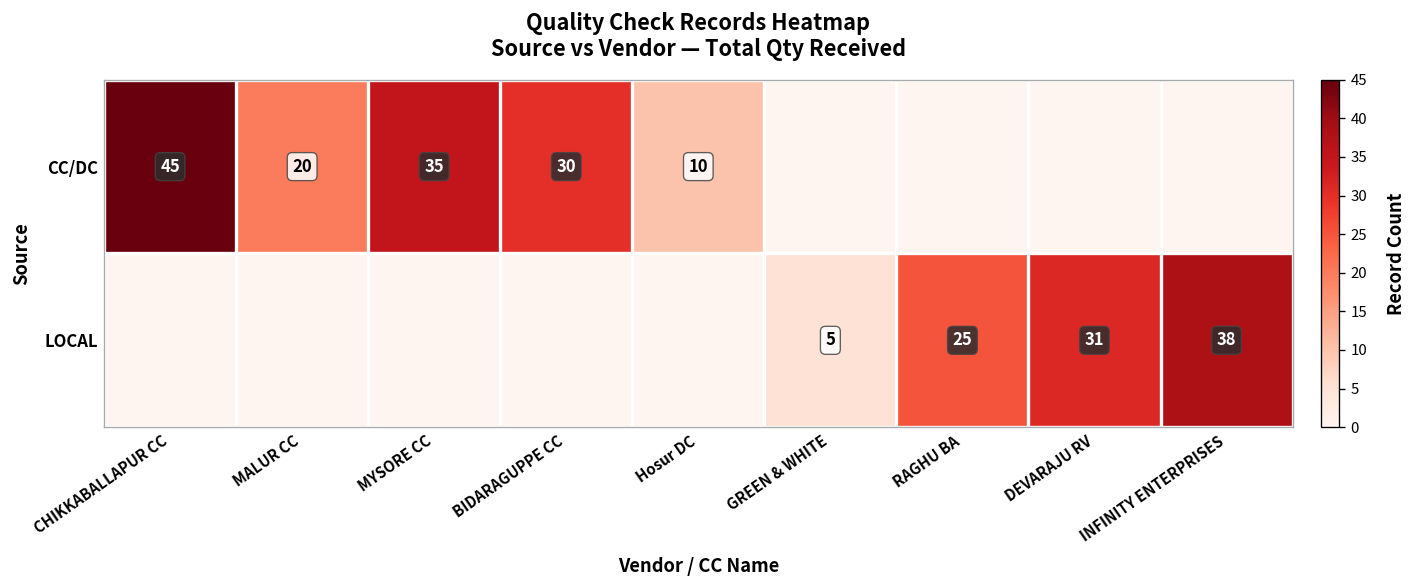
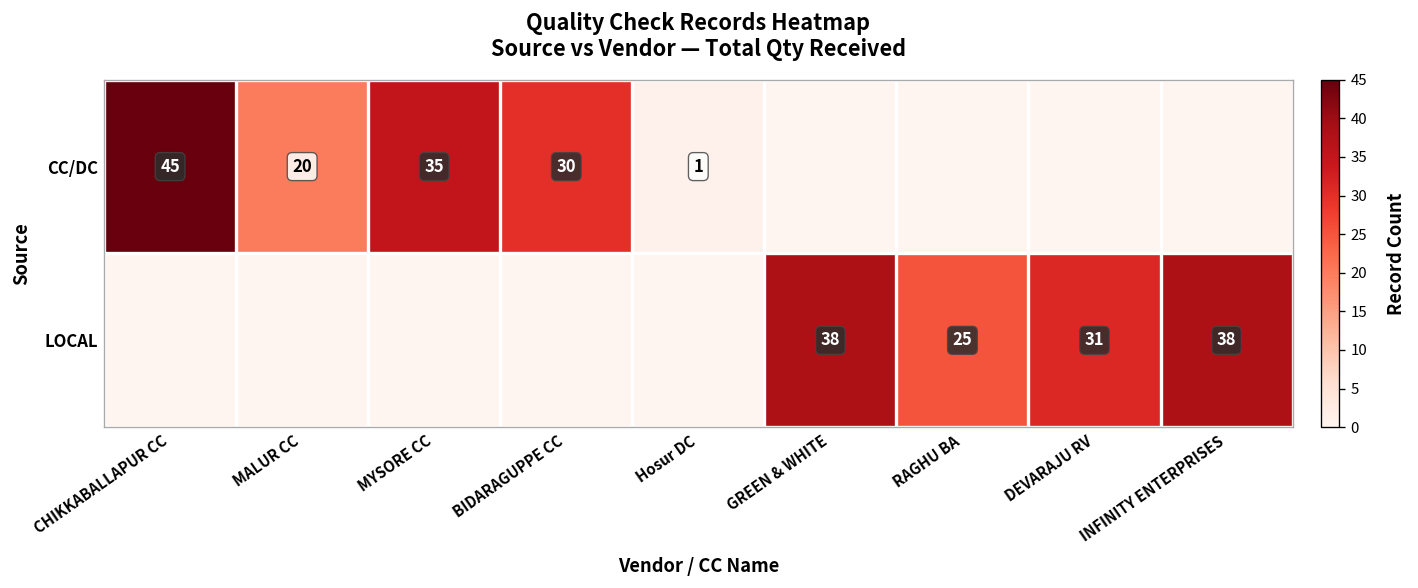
CC/DC, Hosur DC: 10 -> 1
LOCAL, GREEN & WHITE: 5 -> 38
